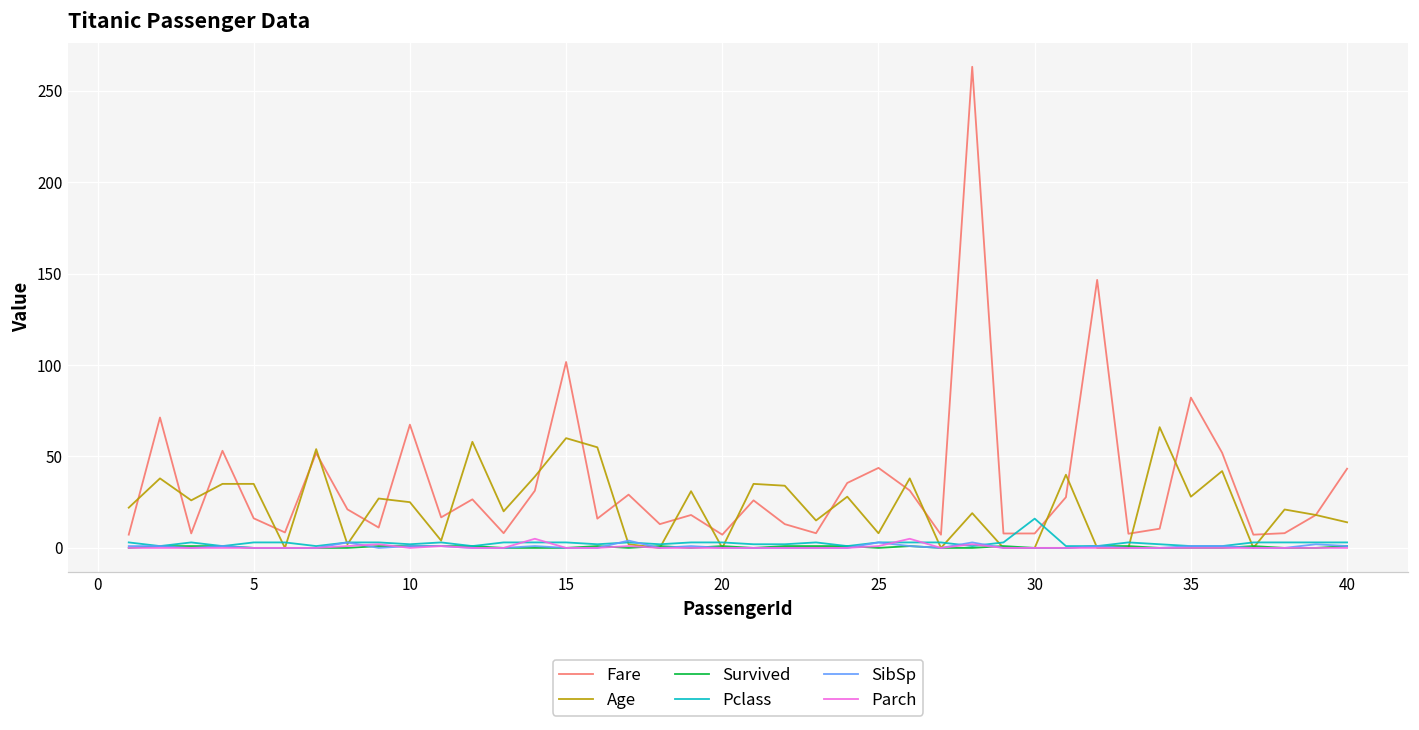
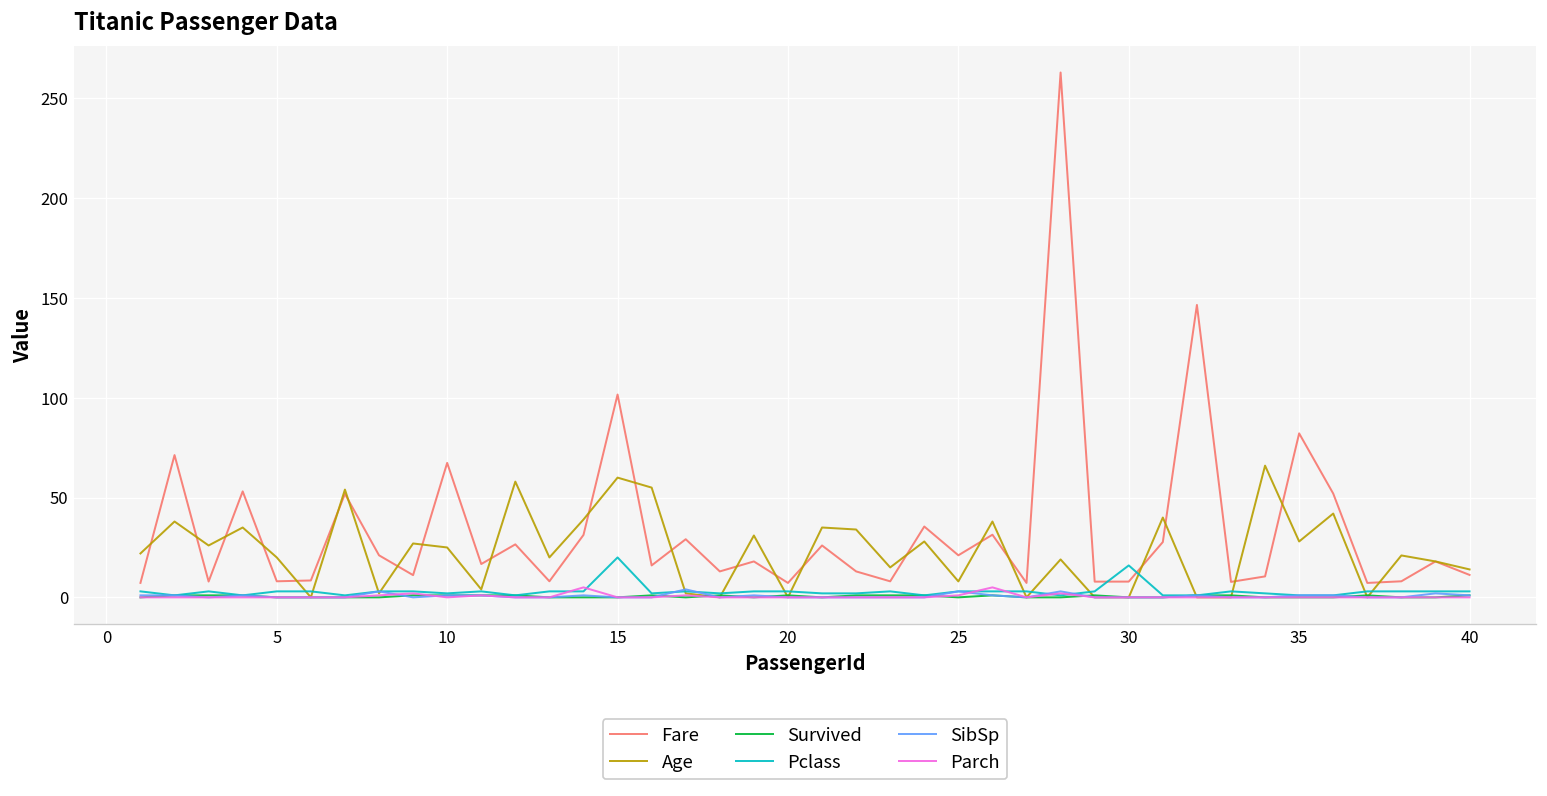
Fare, 5: 16 -> 8
Age, 5: 35 -> 20
Pclass, 15: 3 -> 20
Fare, 25: 44 -> 21
Fare, 40: 43 -> 11
